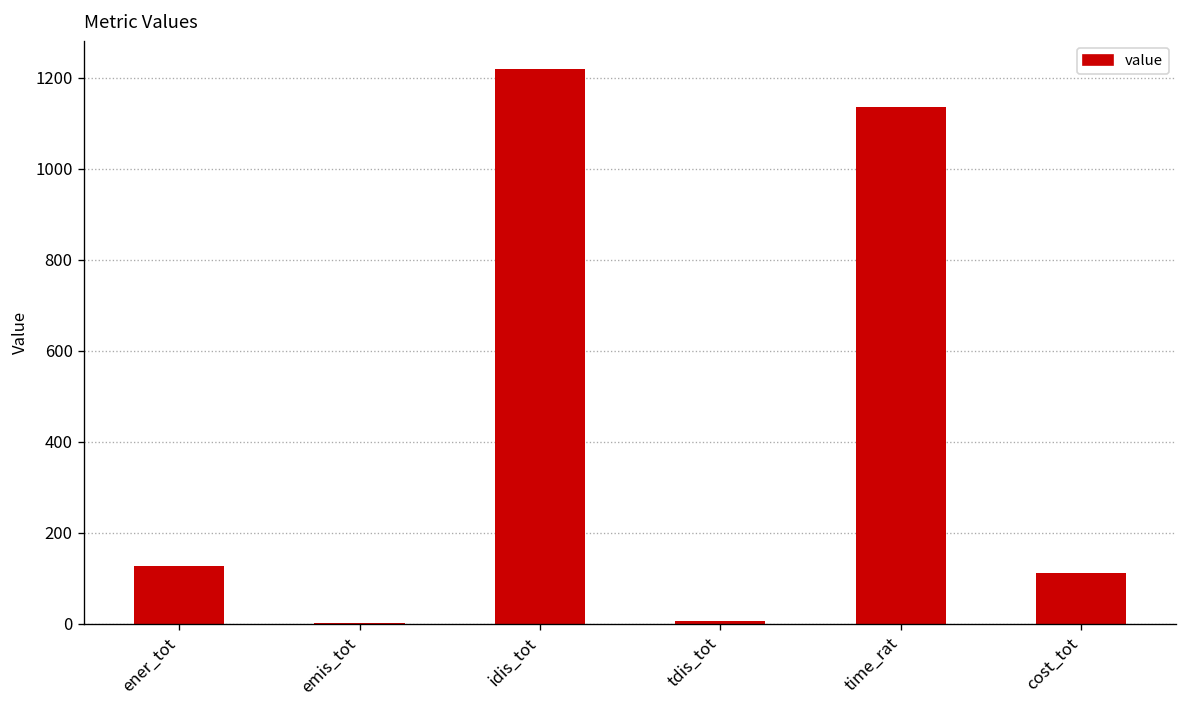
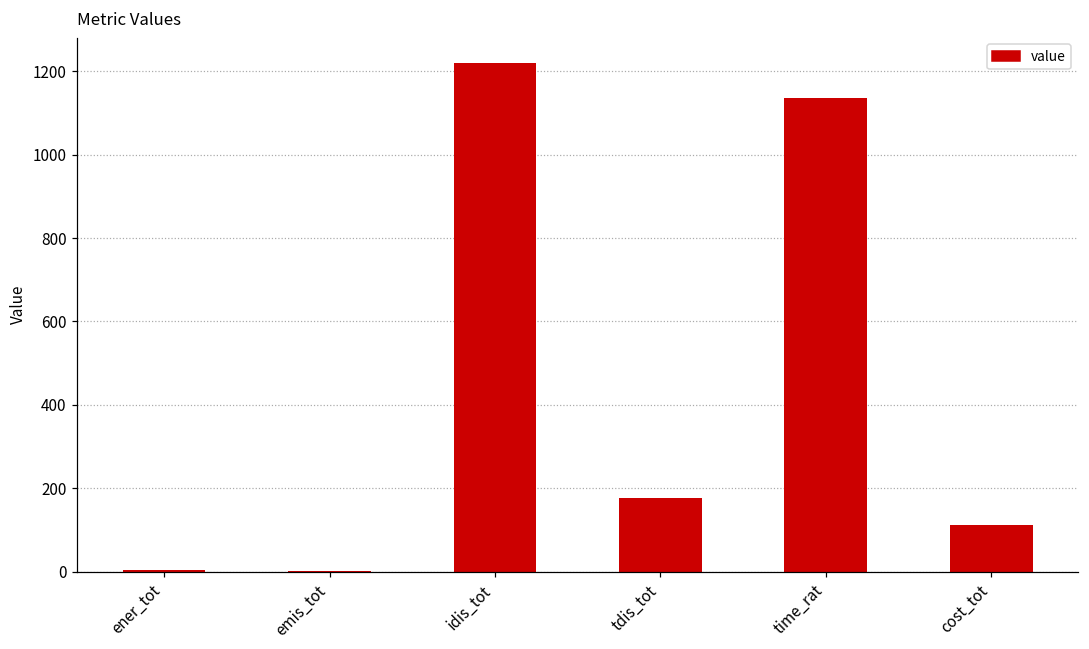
ener_tot: 130 -> 0
tdis_tot: 10 -> 180
